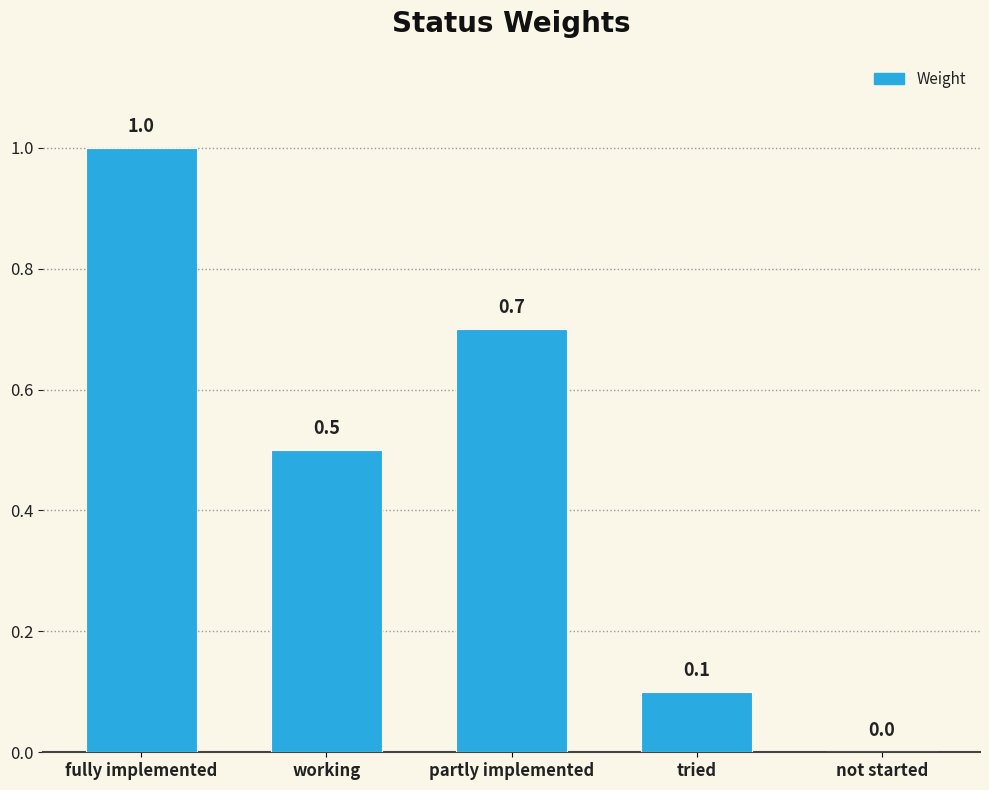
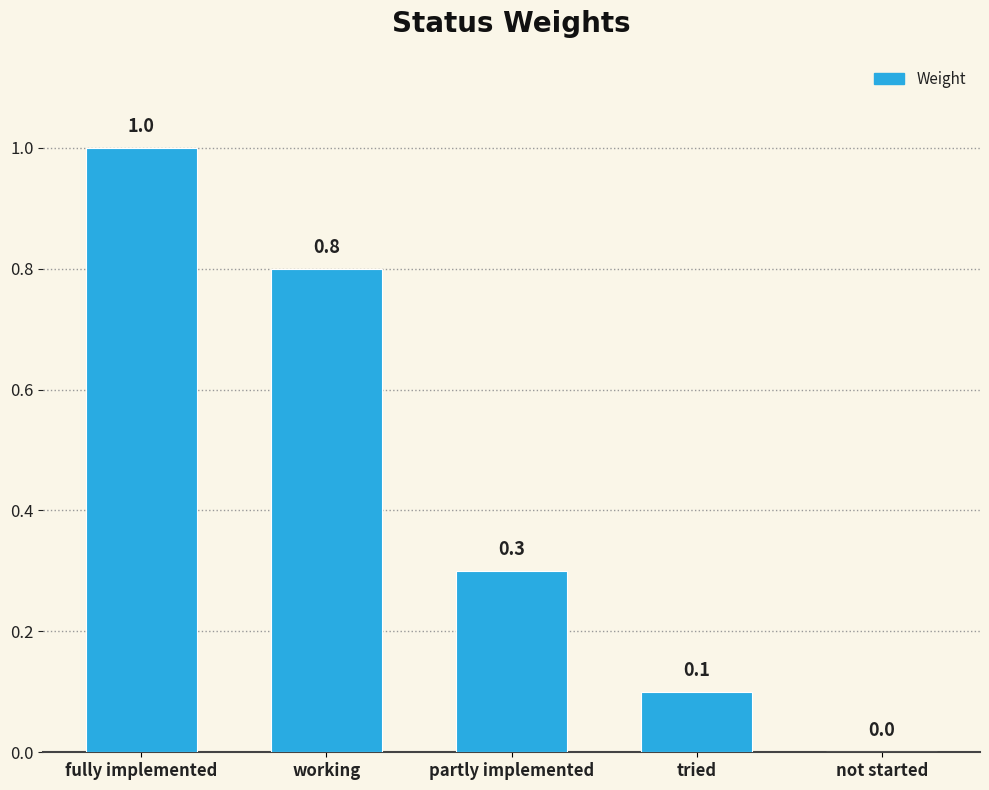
working: 0.5 -> 0.8
partly implemented: 0.7 -> 0.3
